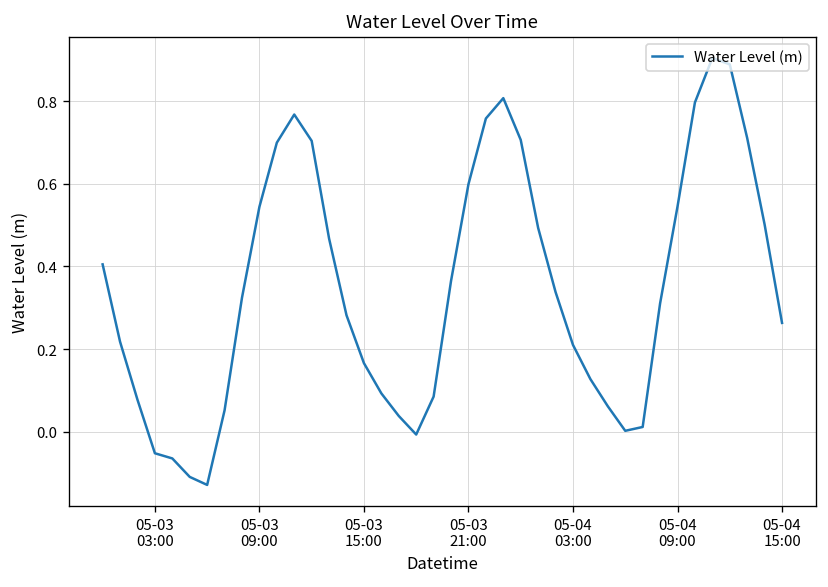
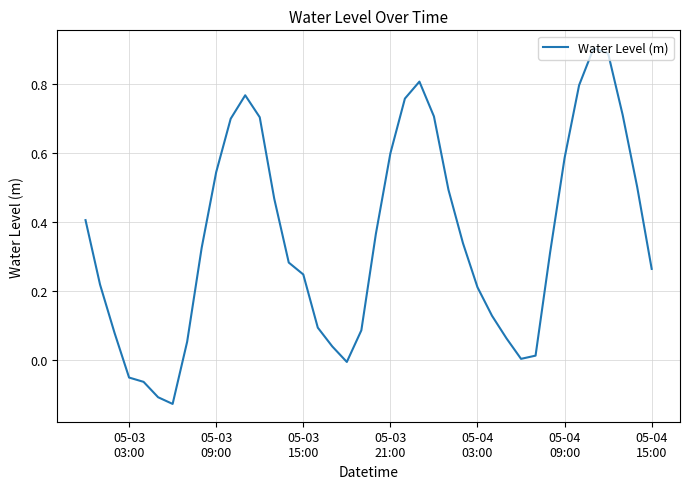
05-03 15:00: 0.17 -> 0.25
05-04 09:00: 0.54 -> 0.59
